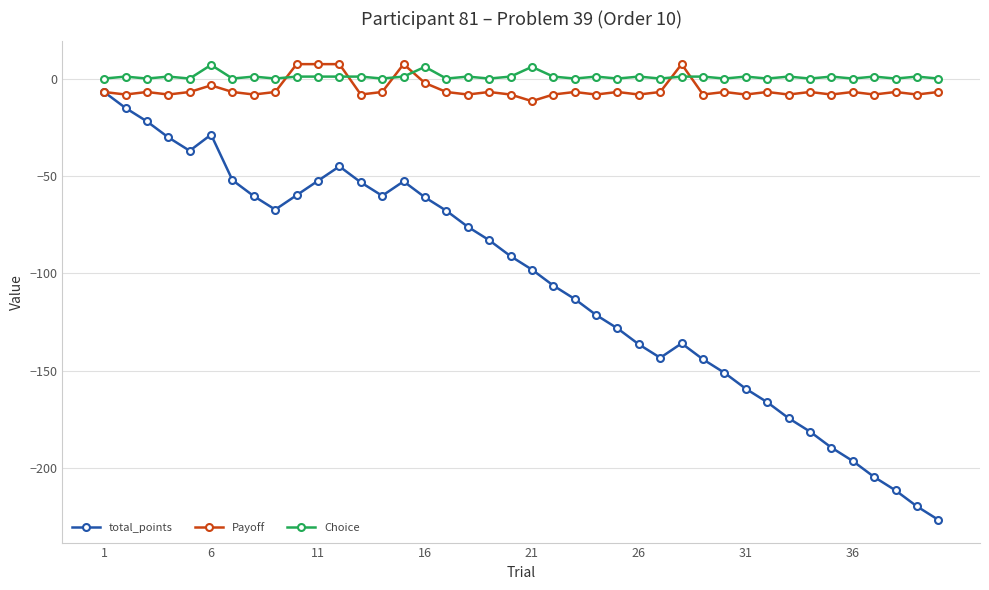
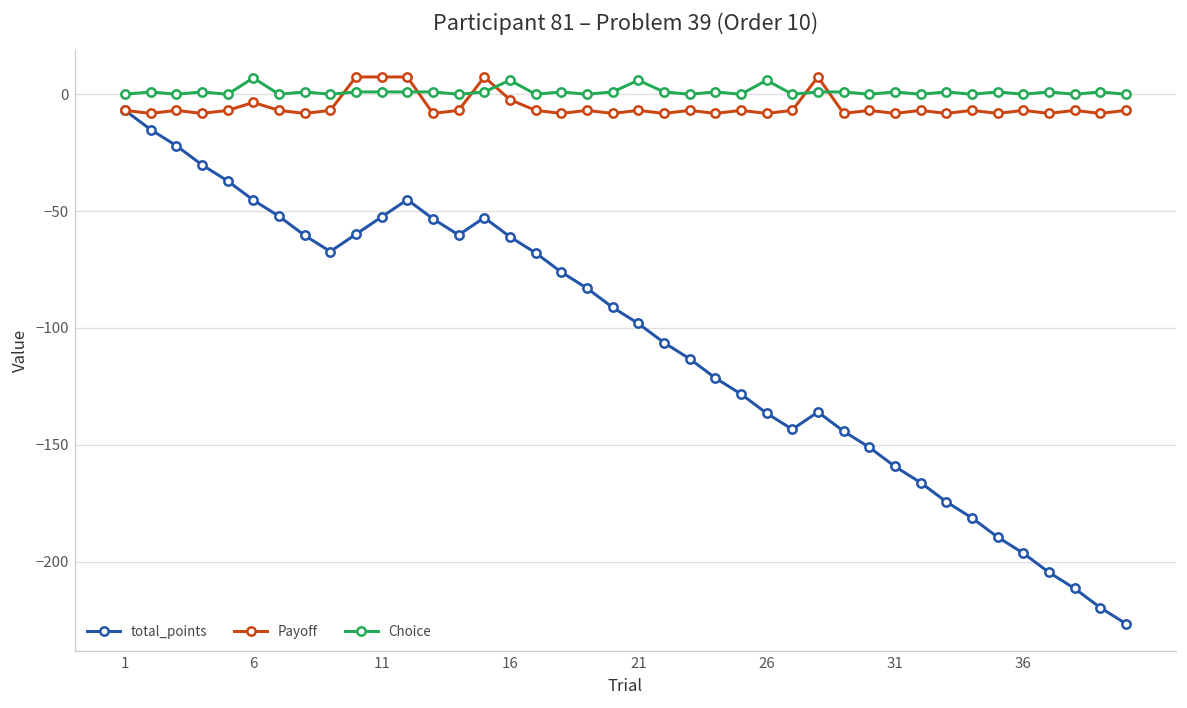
total_points, 6: -29 -> -45
Payoff, 21: -12 -> -7
Choice, 26: 1 -> 6
